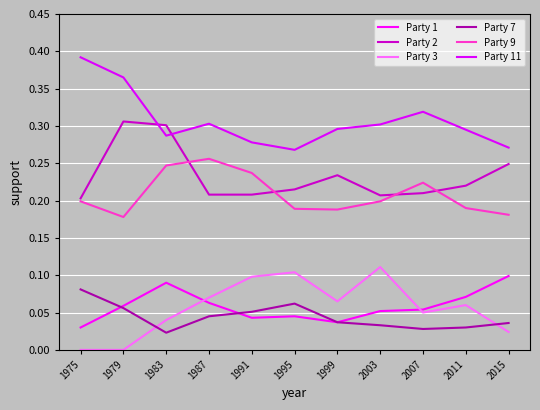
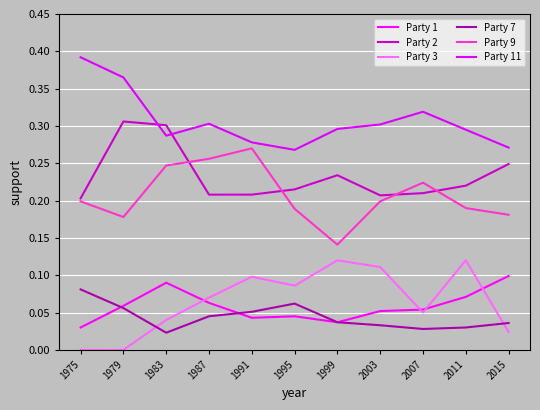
Party 9, 1991: 0.24 -> 0.27
Party 3, 1995: 0.10 -> 0.09
Party 3, 1999: 0.07 -> 0.12
Party 9, 1999: 0.19 -> 0.14
Party 3, 2011: 0.06 -> 0.12
